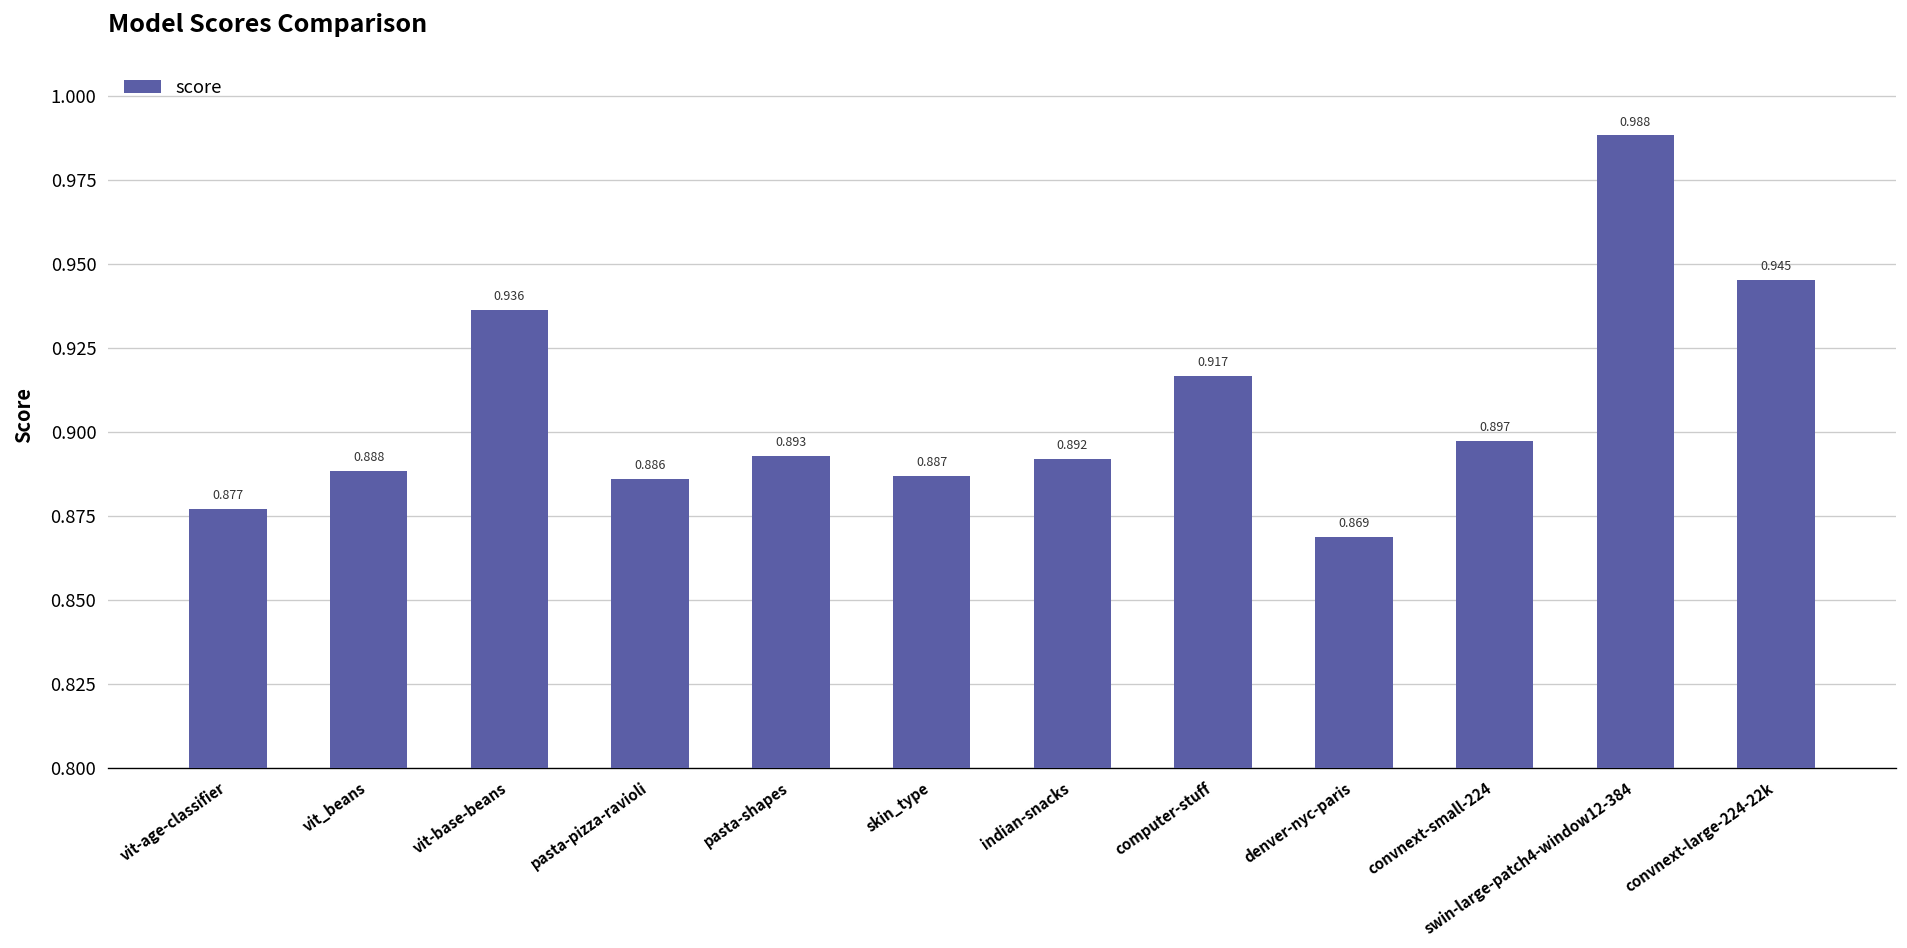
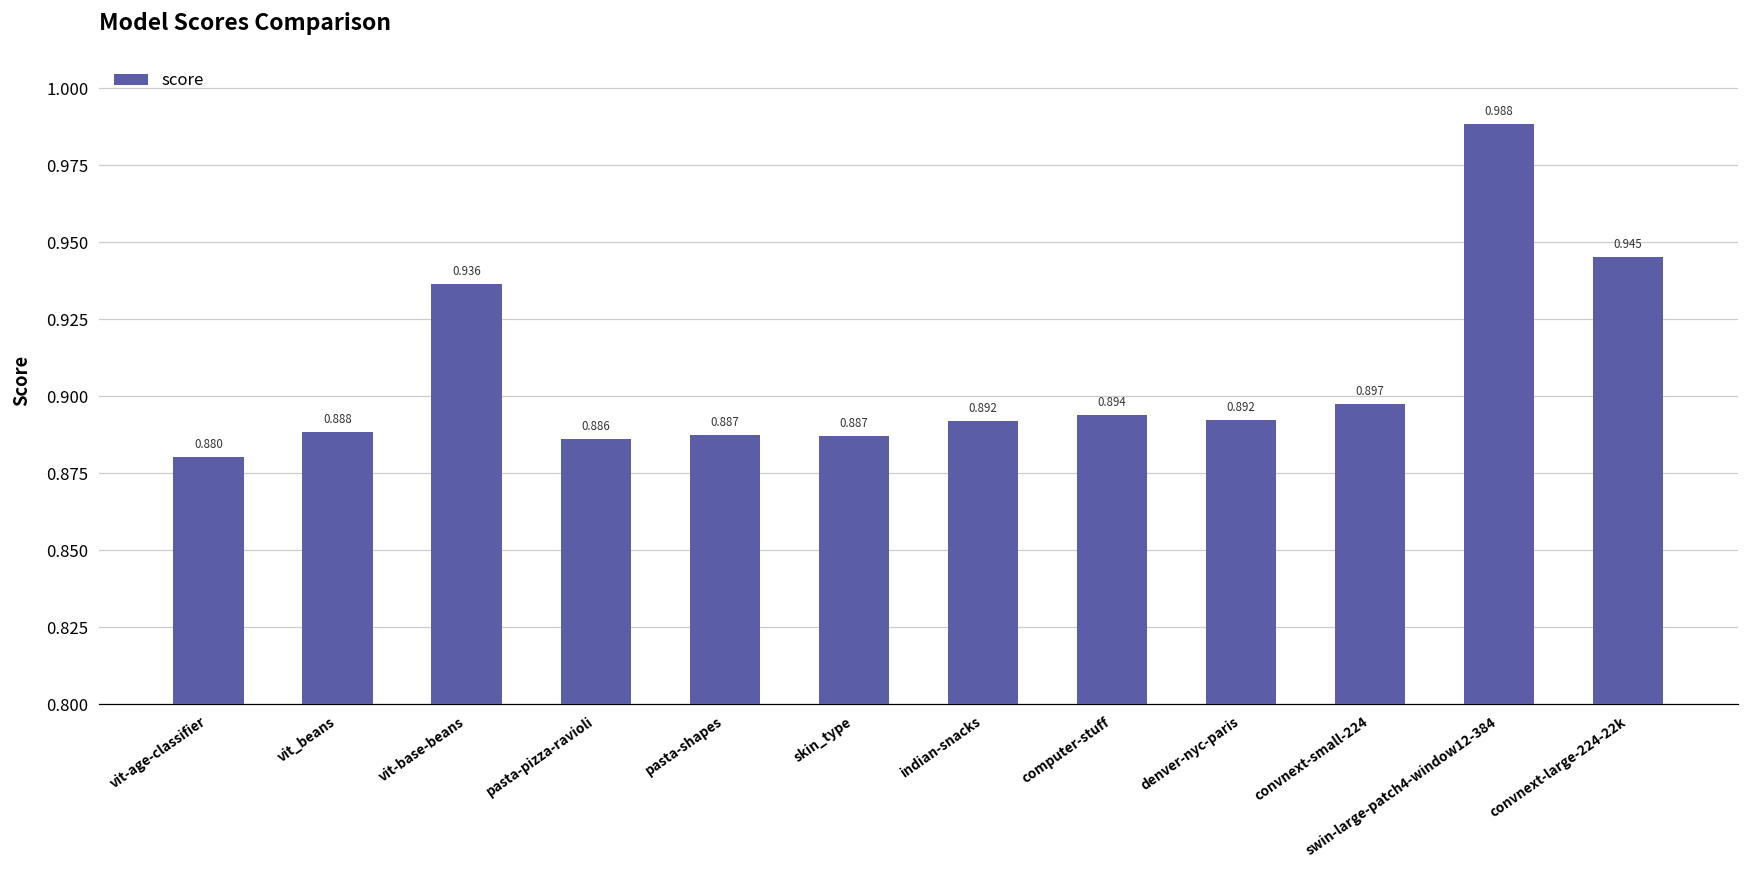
vit-age-classifier: 0.877 -> 0.880
pasta-shapes: 0.893 -> 0.887
computer-stuff: 0.917 -> 0.894
denver-nyc-paris: 0.869 -> 0.892
